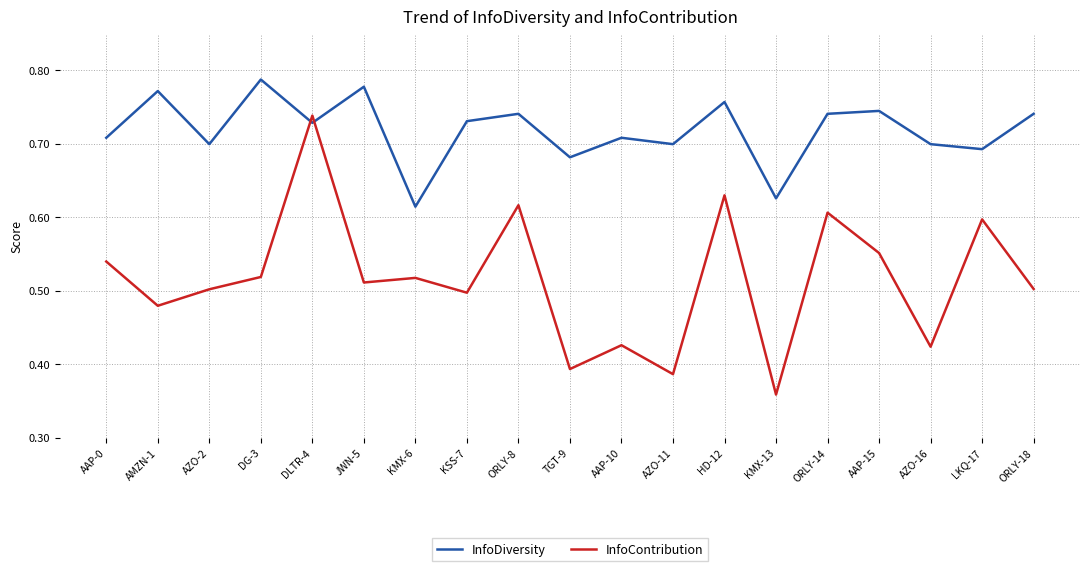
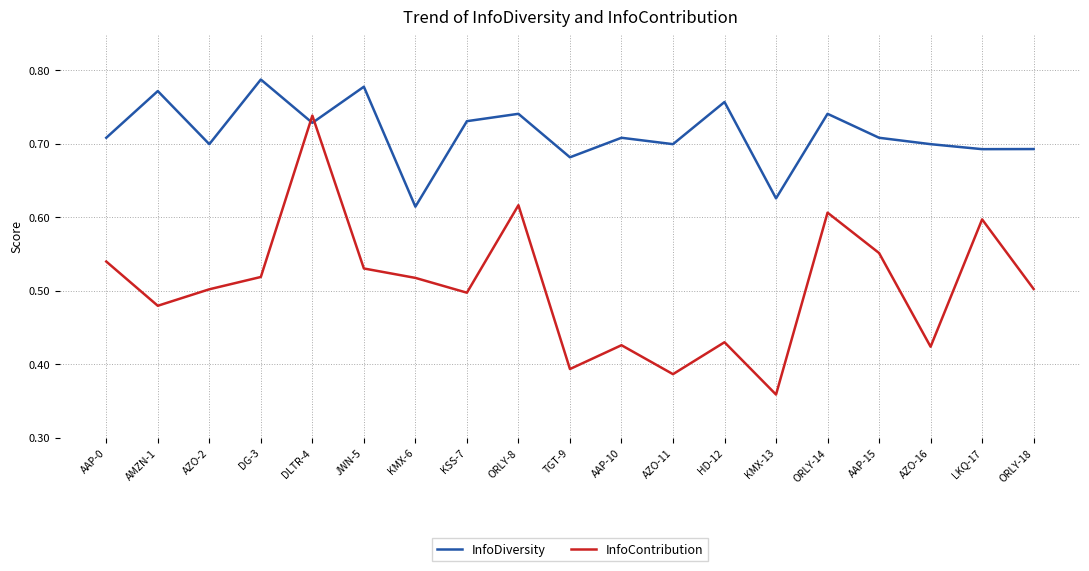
InfoContribution, JWN-5: 0.51 -> 0.53
InfoContribution, HD-12: 0.63 -> 0.43
InfoDiversity, AAP-15: 0.74 -> 0.71
InfoDiversity, ORLY-18: 0.74 -> 0.69
